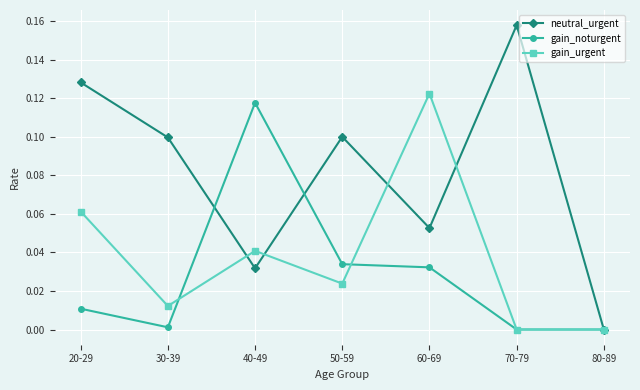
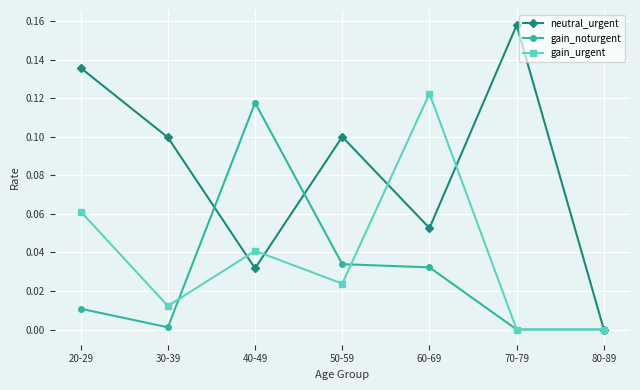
neutral_urgent, 20-29: 0.128 -> 0.136
